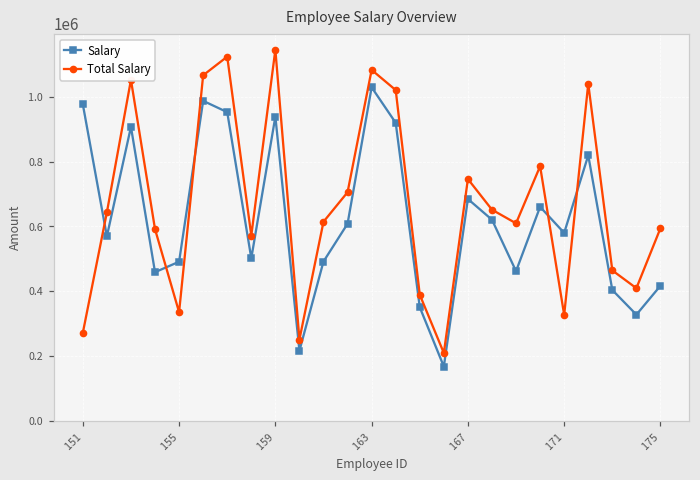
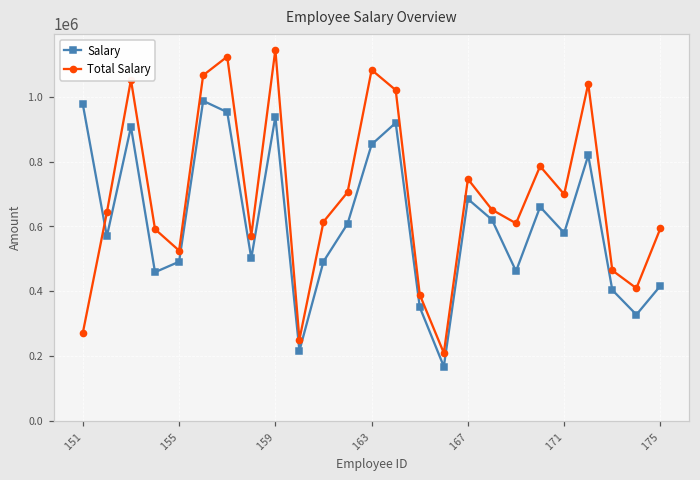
Total Salary, 155: 330000 -> 530000
Salary, 163: 1030000 -> 850000
Total Salary, 171: 330000 -> 700000
